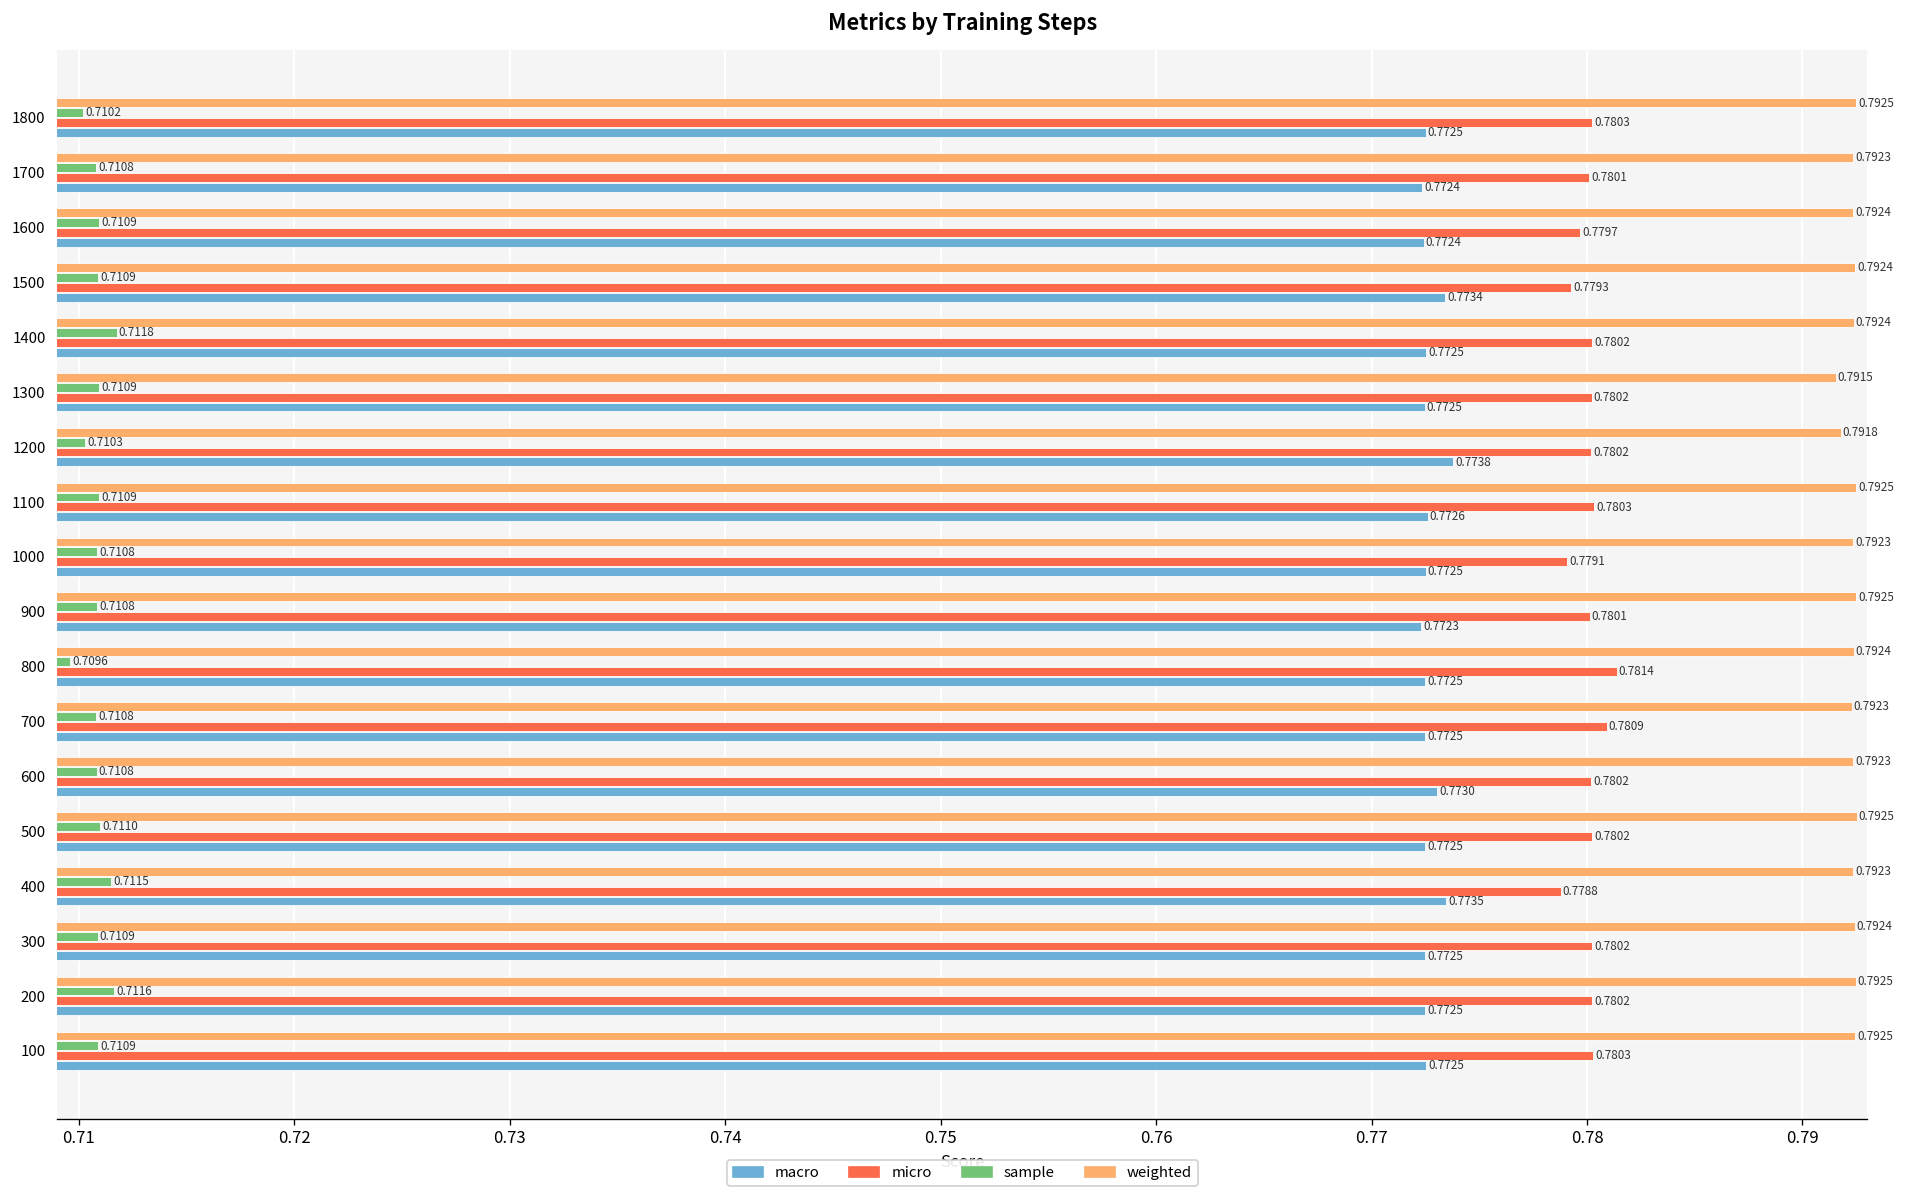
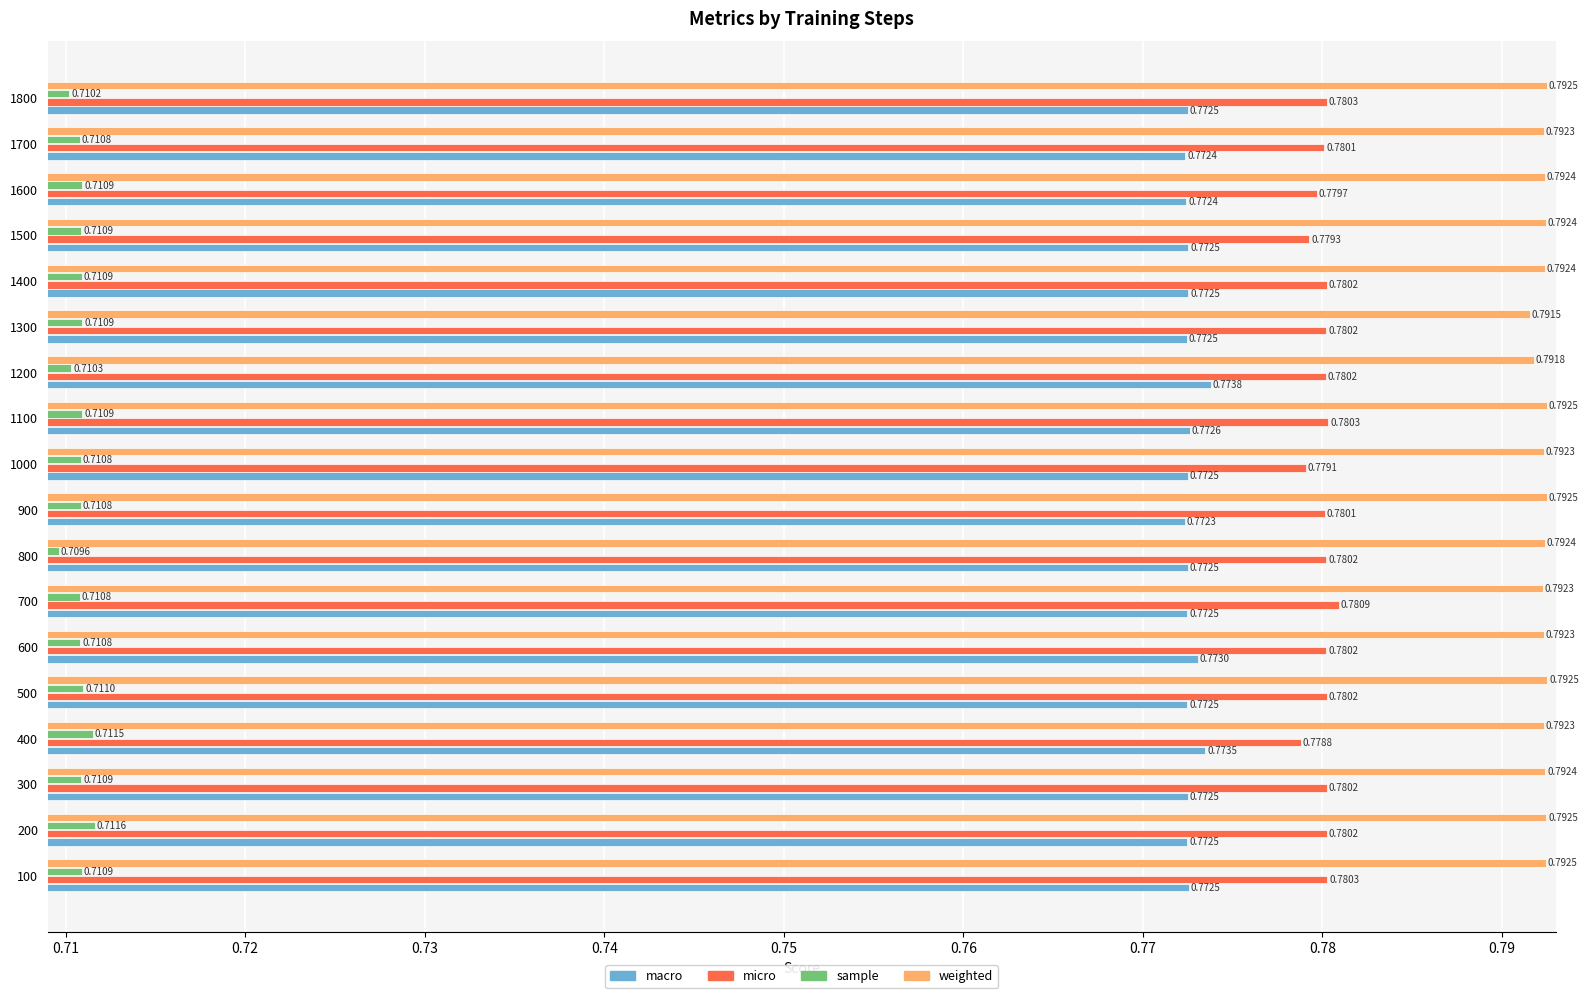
macro, 1500: 0.7734 -> 0.7725
sample, 1400: 0.7118 -> 0.7109
micro, 800: 0.7814 -> 0.7802
